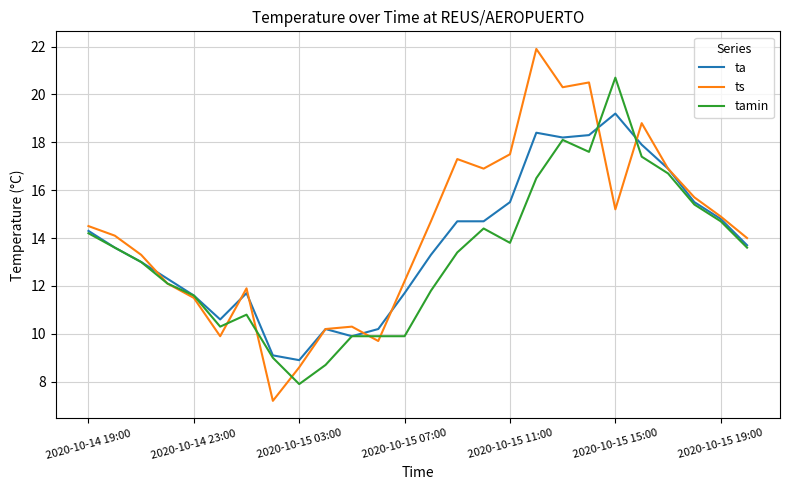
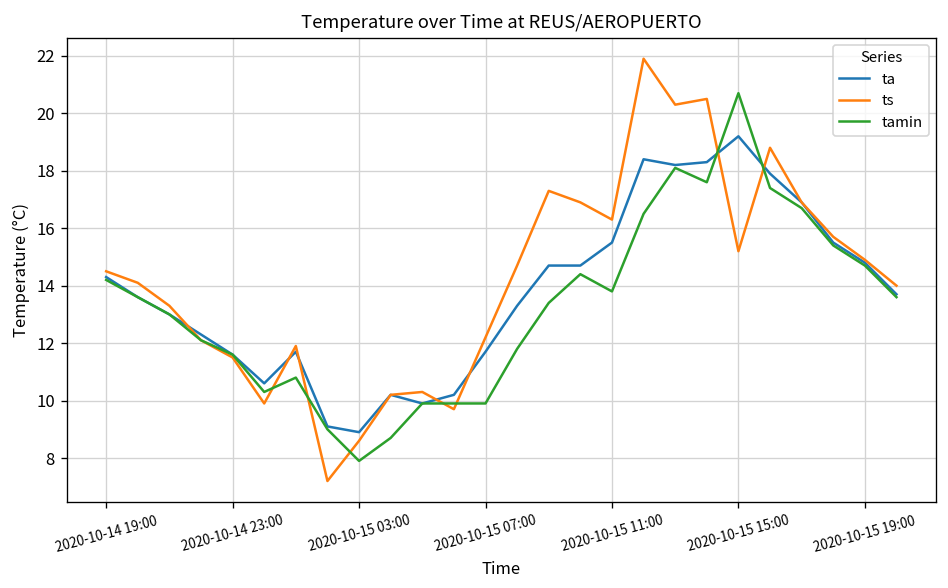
ts, 2020-10-15 11:00: 17.5 -> 16.3
